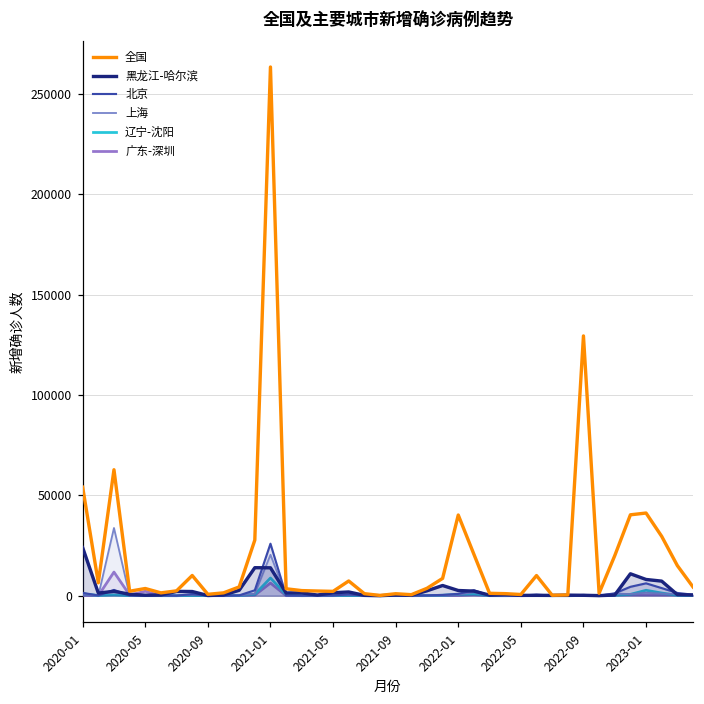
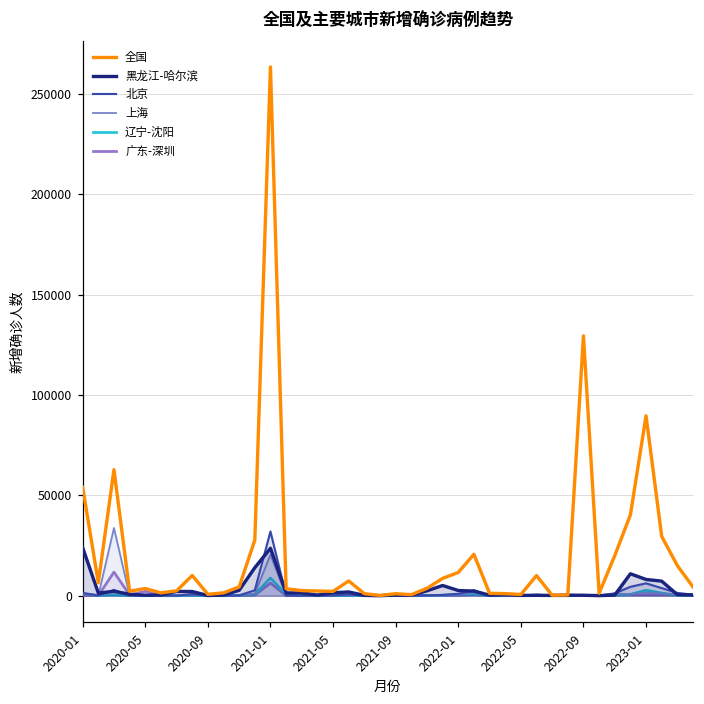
黑龙江-哈尔滨, 2021-01: 14000 -> 24000
北京, 2021-01: 26000 -> 32000
全国, 2022-01: 40000 -> 12000
全国, 2023-01: 41000 -> 90000
